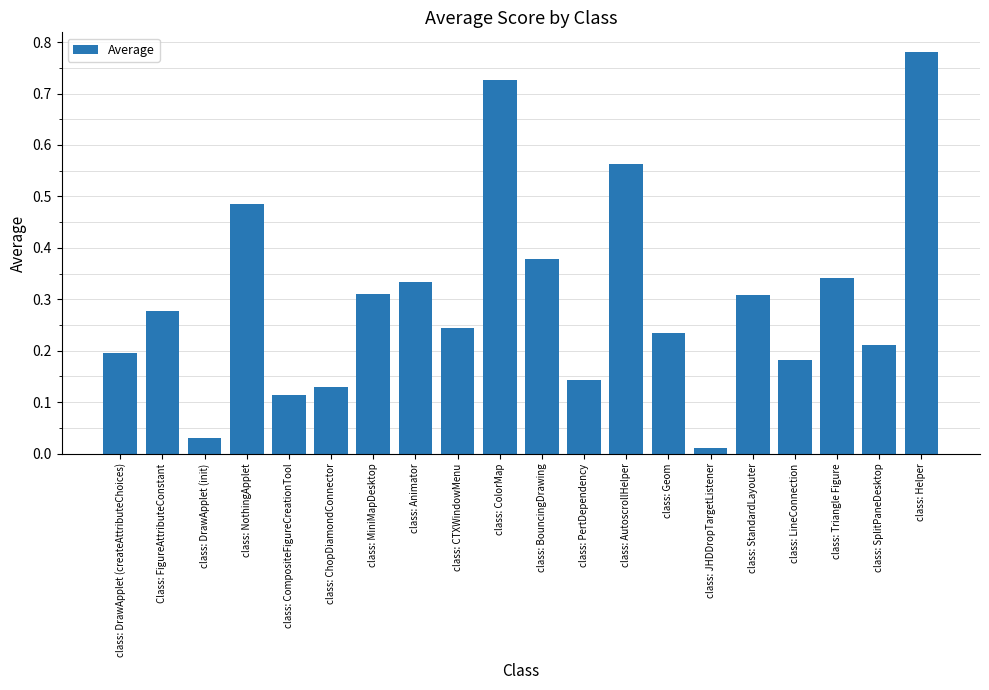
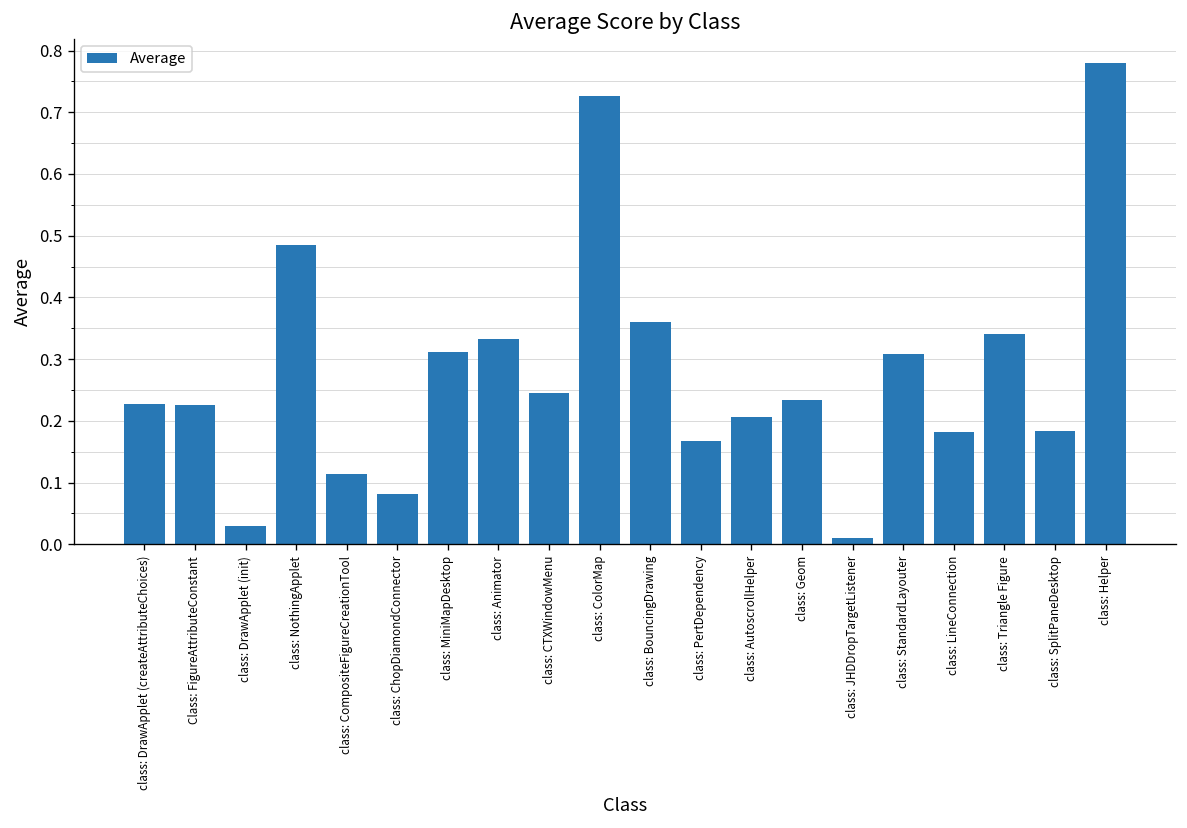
class: DrawApplet (createAttributeChoices): 0.20 -> 0.23
Class: FigureAttributeConstant: 0.28 -> 0.23
class: ChopDiamondConnector: 0.13 -> 0.08
class: BouncingDrawing: 0.38 -> 0.36
class: PertDependency: 0.14 -> 0.17
class: AutoscrollHelper: 0.56 -> 0.21
class: SplitPaneDesktop: 0.21 -> 0.18
